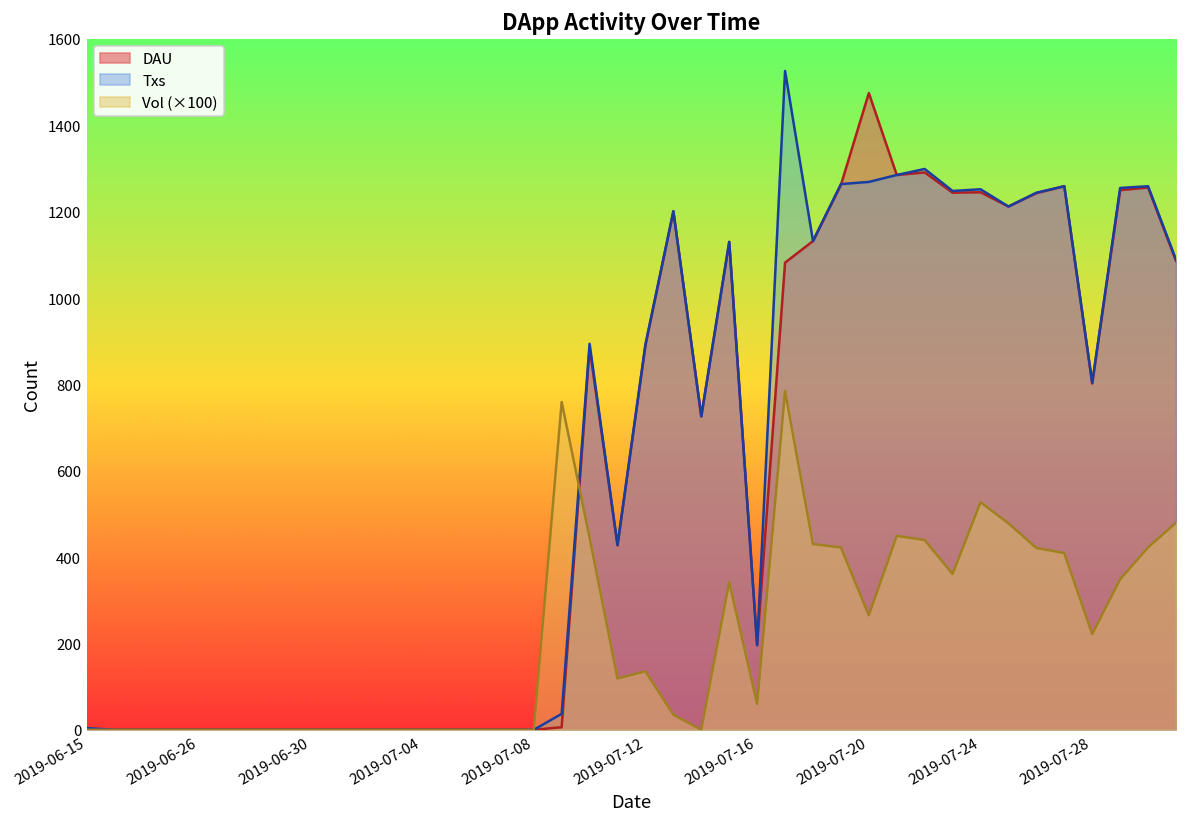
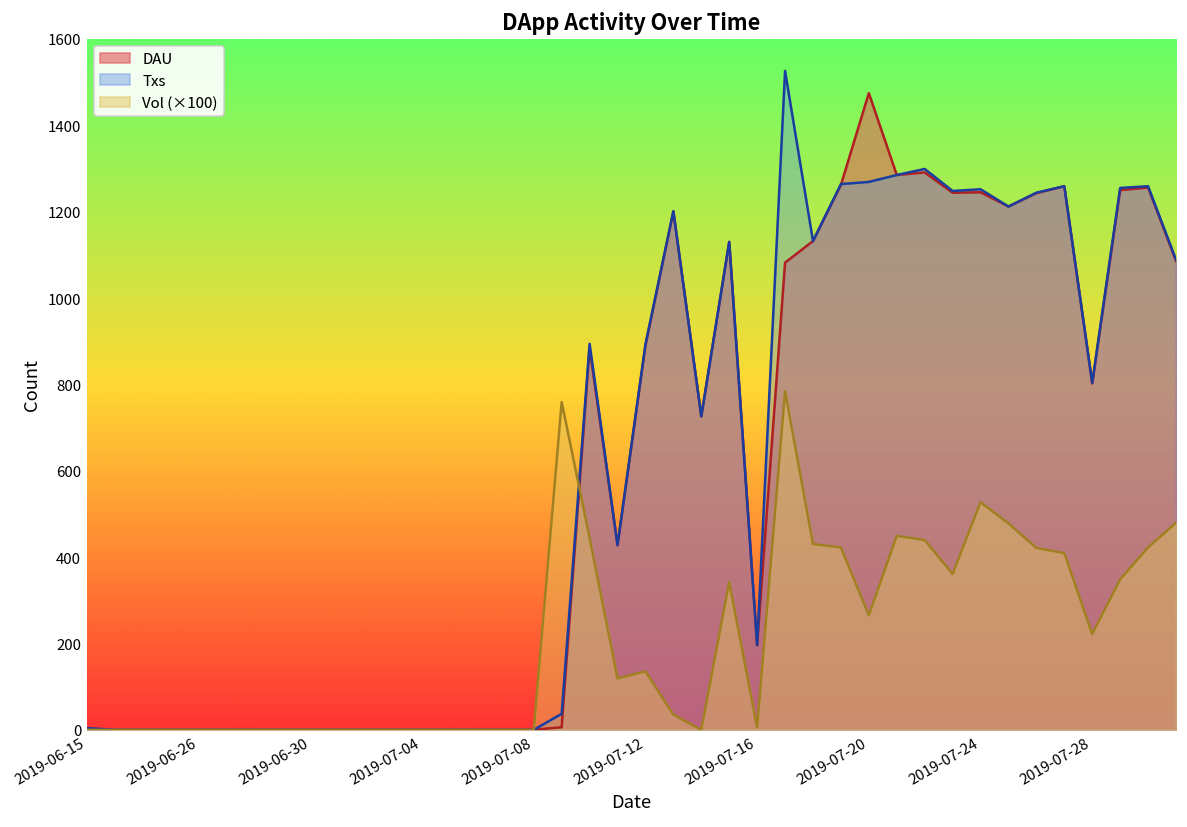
Vol (×100), 2019-07-16: 60 -> 10
